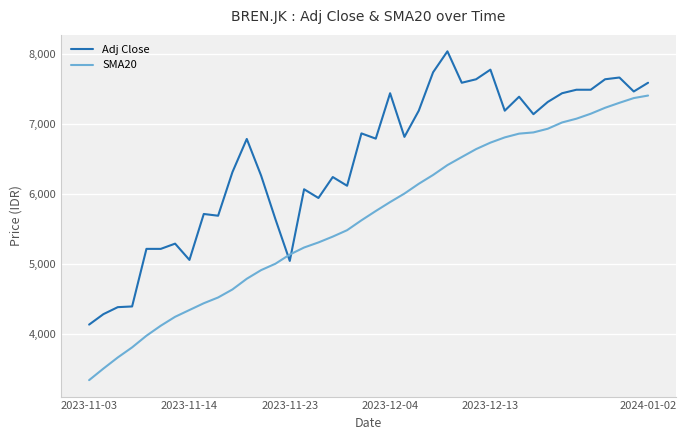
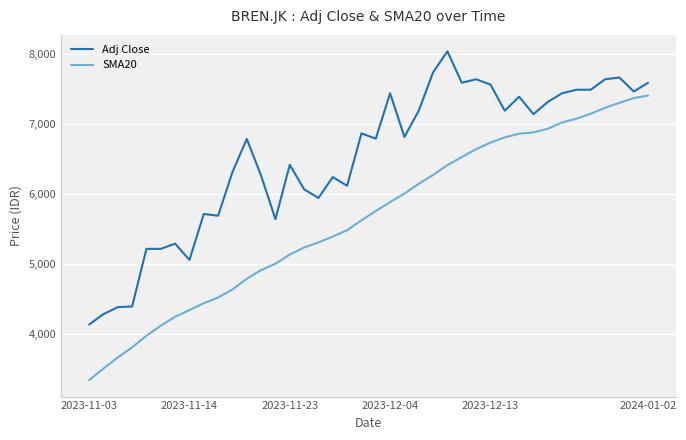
Adj Close, 2023-11-23: 5,000 -> 6,400
Adj Close, 2023-12-13: 7,800 -> 7,600
